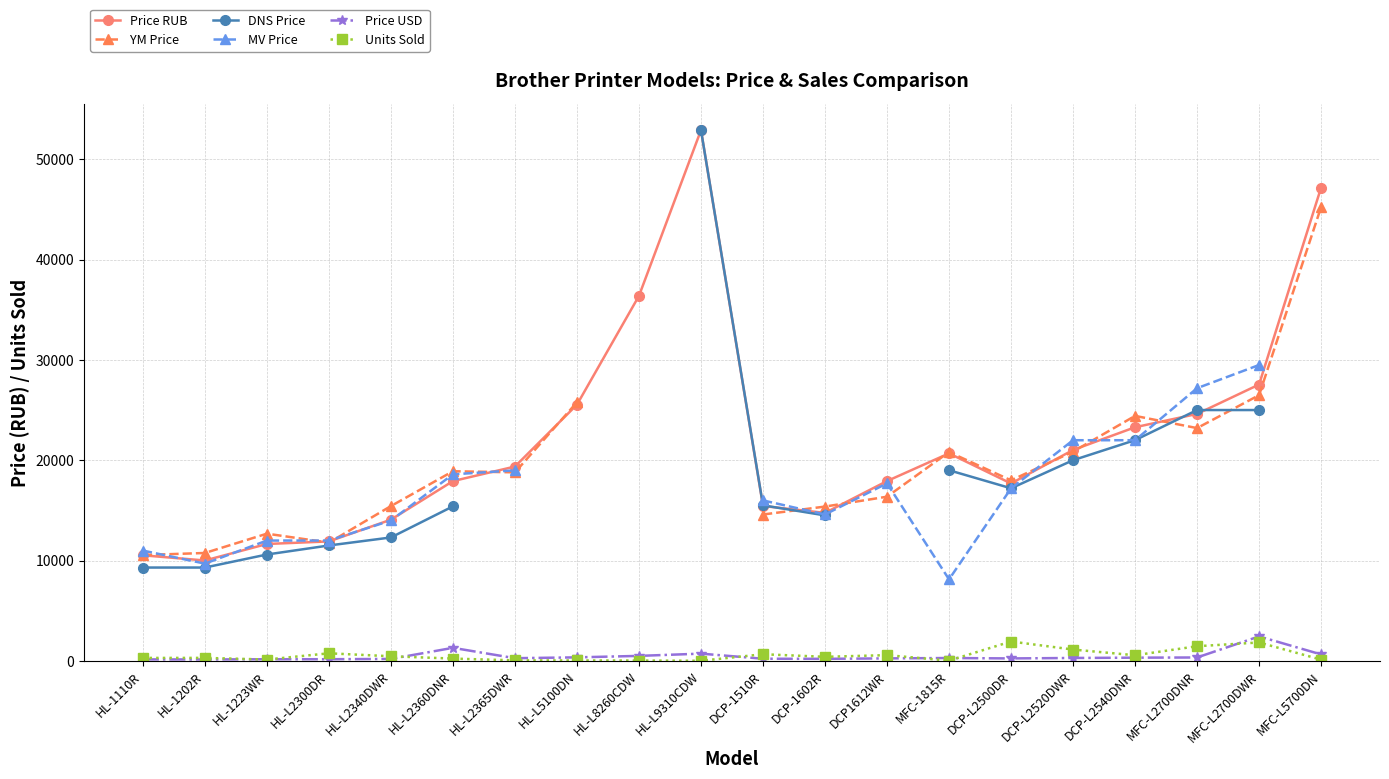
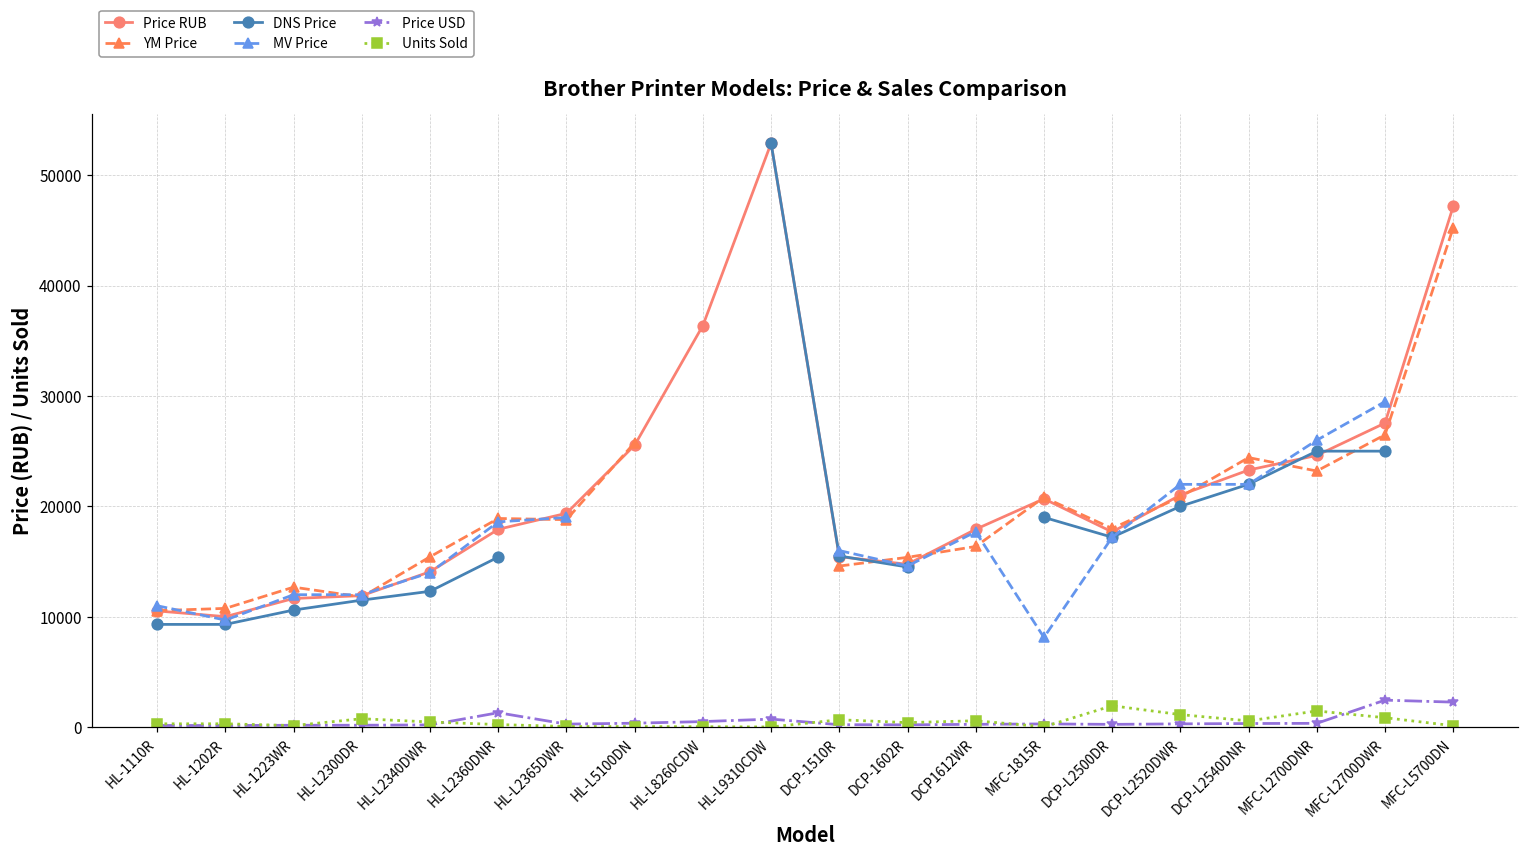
MV Price, MFC-L2700DNR: 27200 -> 26000
Units Sold, MFC-L2700DWR: 1800 -> 800
Price USD, MFC-L5700DN: 600 -> 2300
